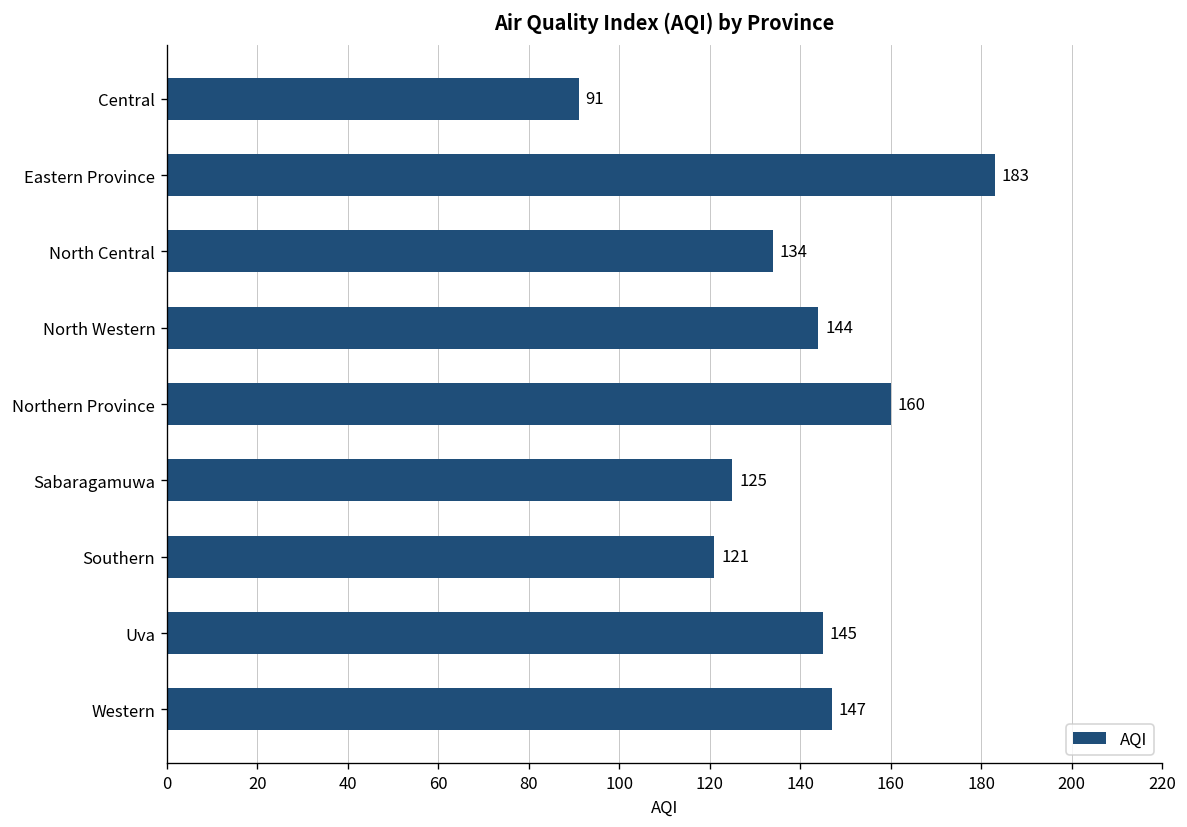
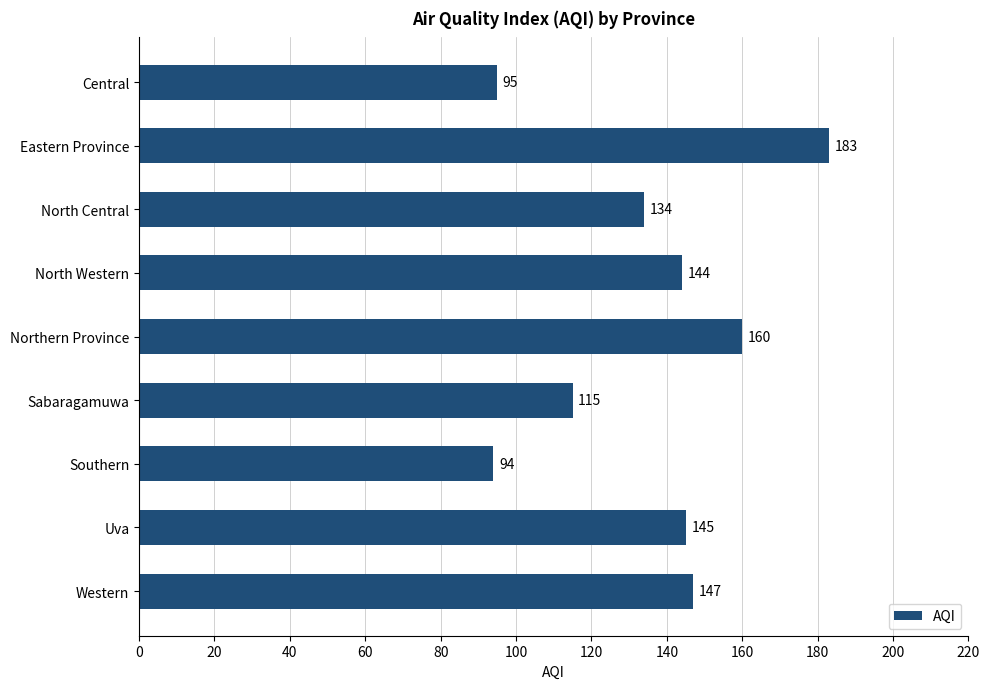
Central: 91 -> 95
Sabaragamuwa: 125 -> 115
Southern: 121 -> 94
